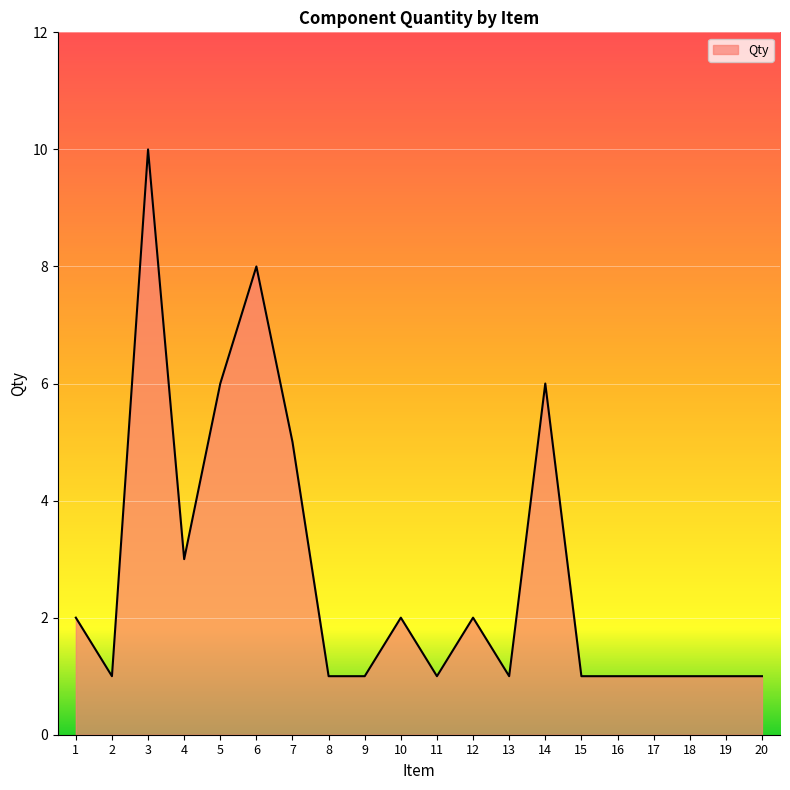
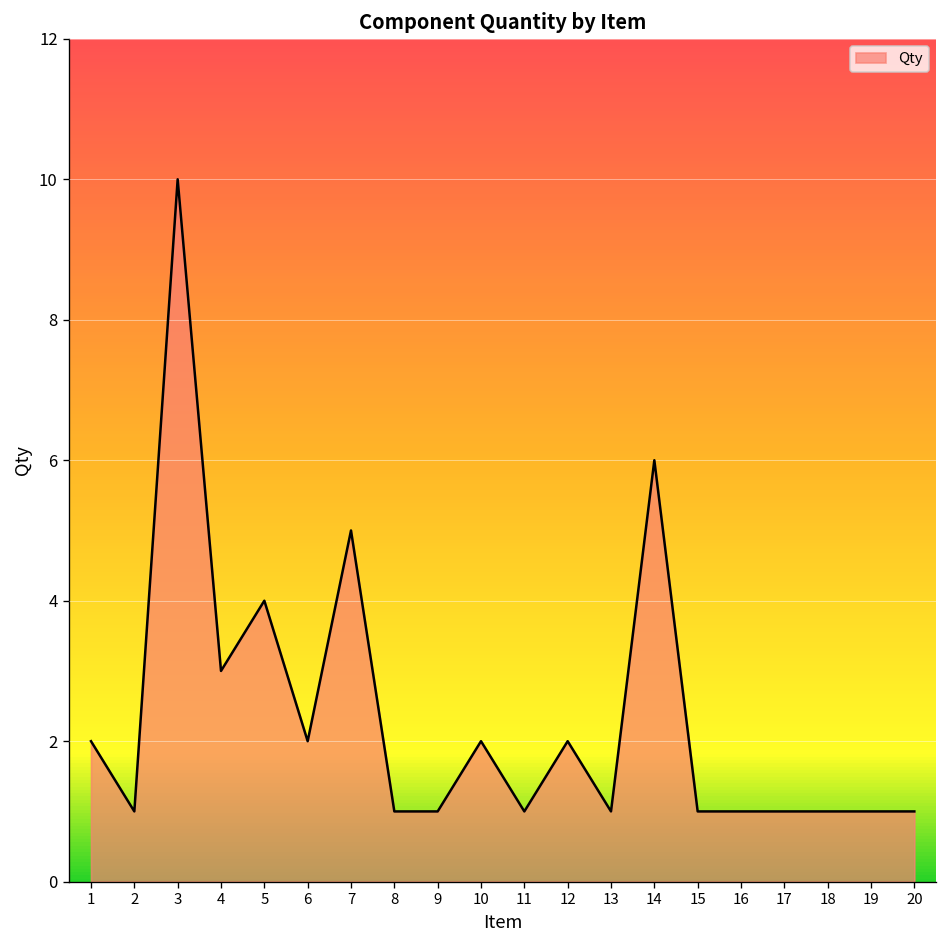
5: 6 -> 4
6: 8 -> 2
